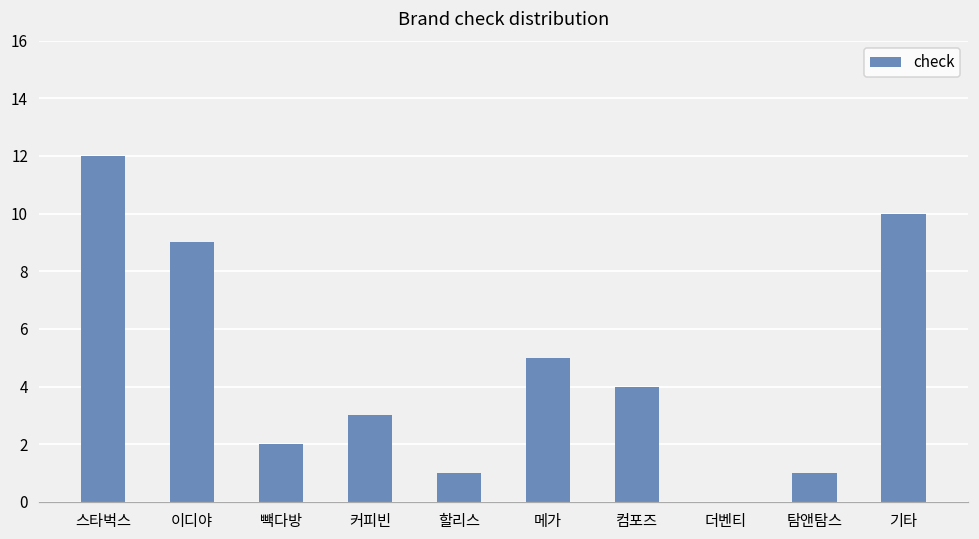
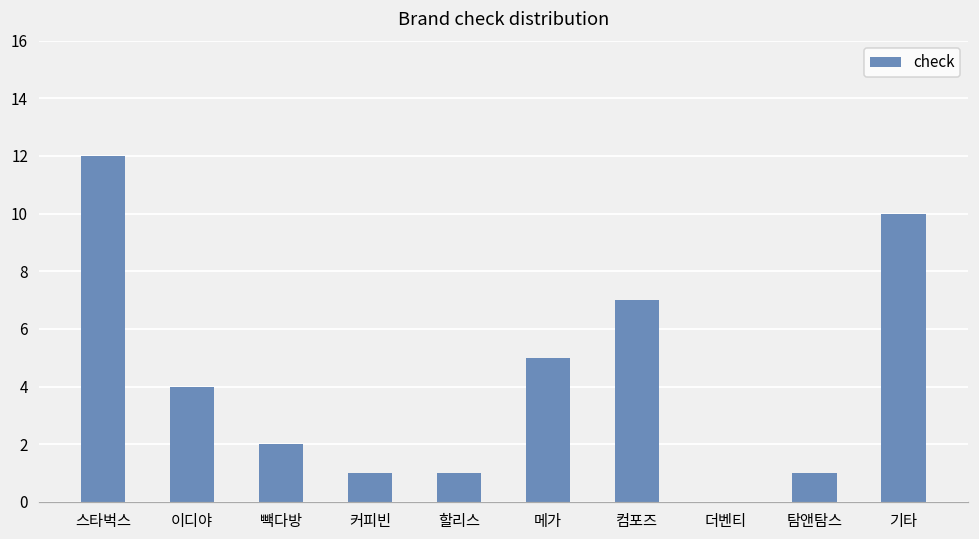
이디야: 9 -> 4
커피빈: 3 -> 1
컴포즈: 4 -> 7
